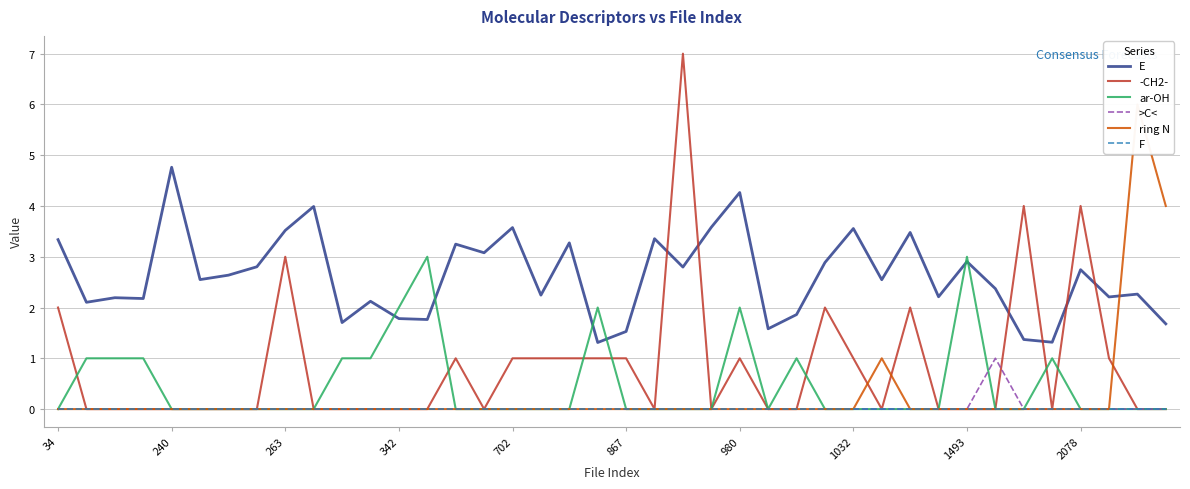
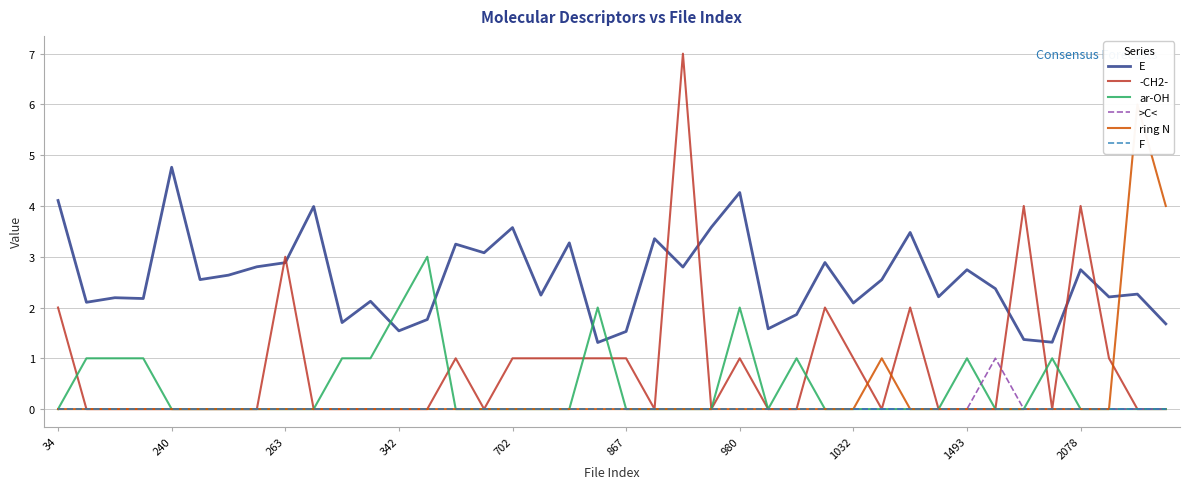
E, 34: 3.3 -> 4.1
E, 263: 3.5 -> 2.9
E, 342: 1.8 -> 1.5
E, 1032: 3.6 -> 2.1
E, 1493: 2.9 -> 2.7
ar-OH, 1493: 3 -> 1
